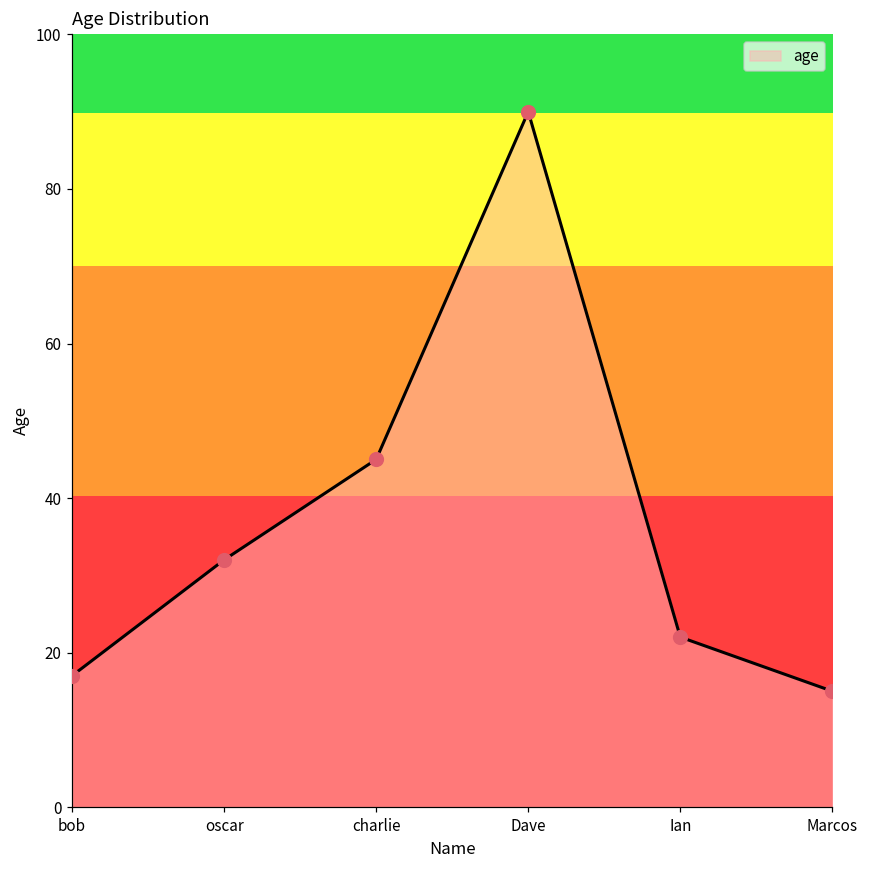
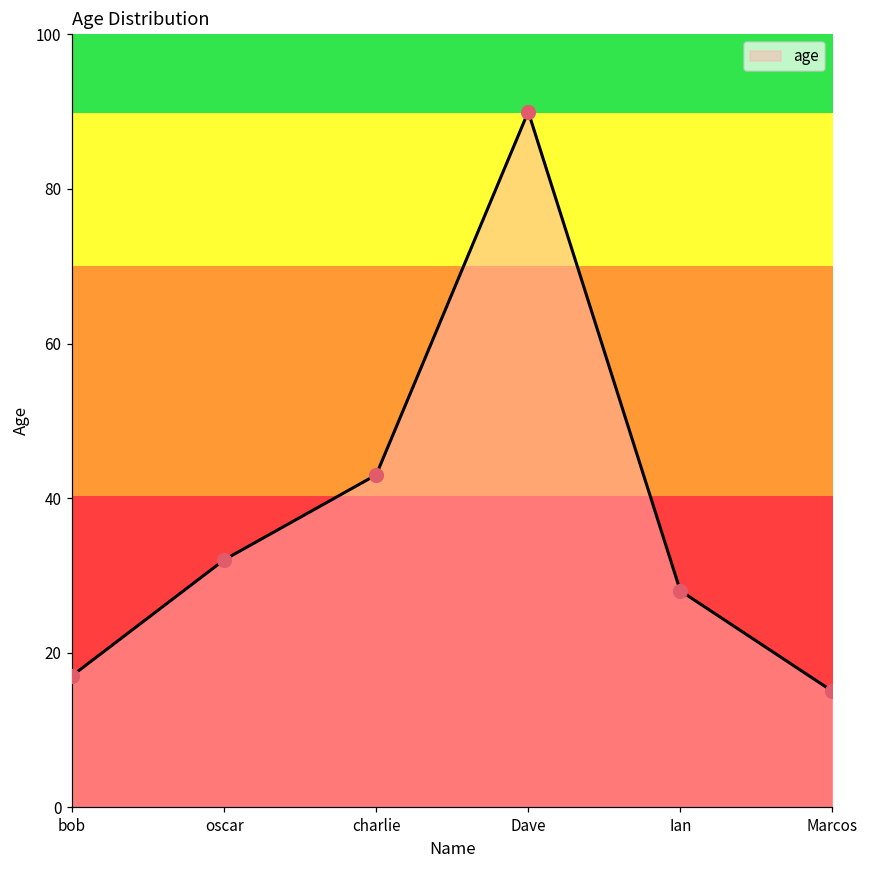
charlie: 45 -> 43
Ian: 22 -> 28
